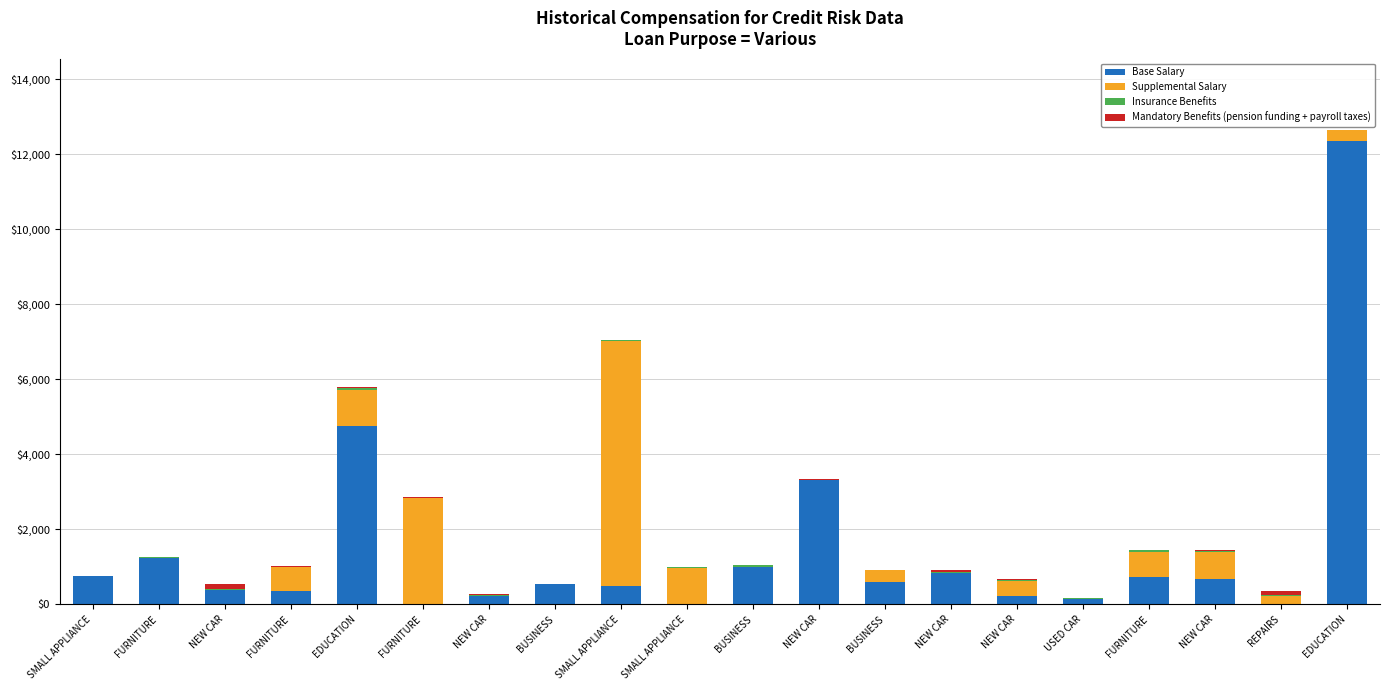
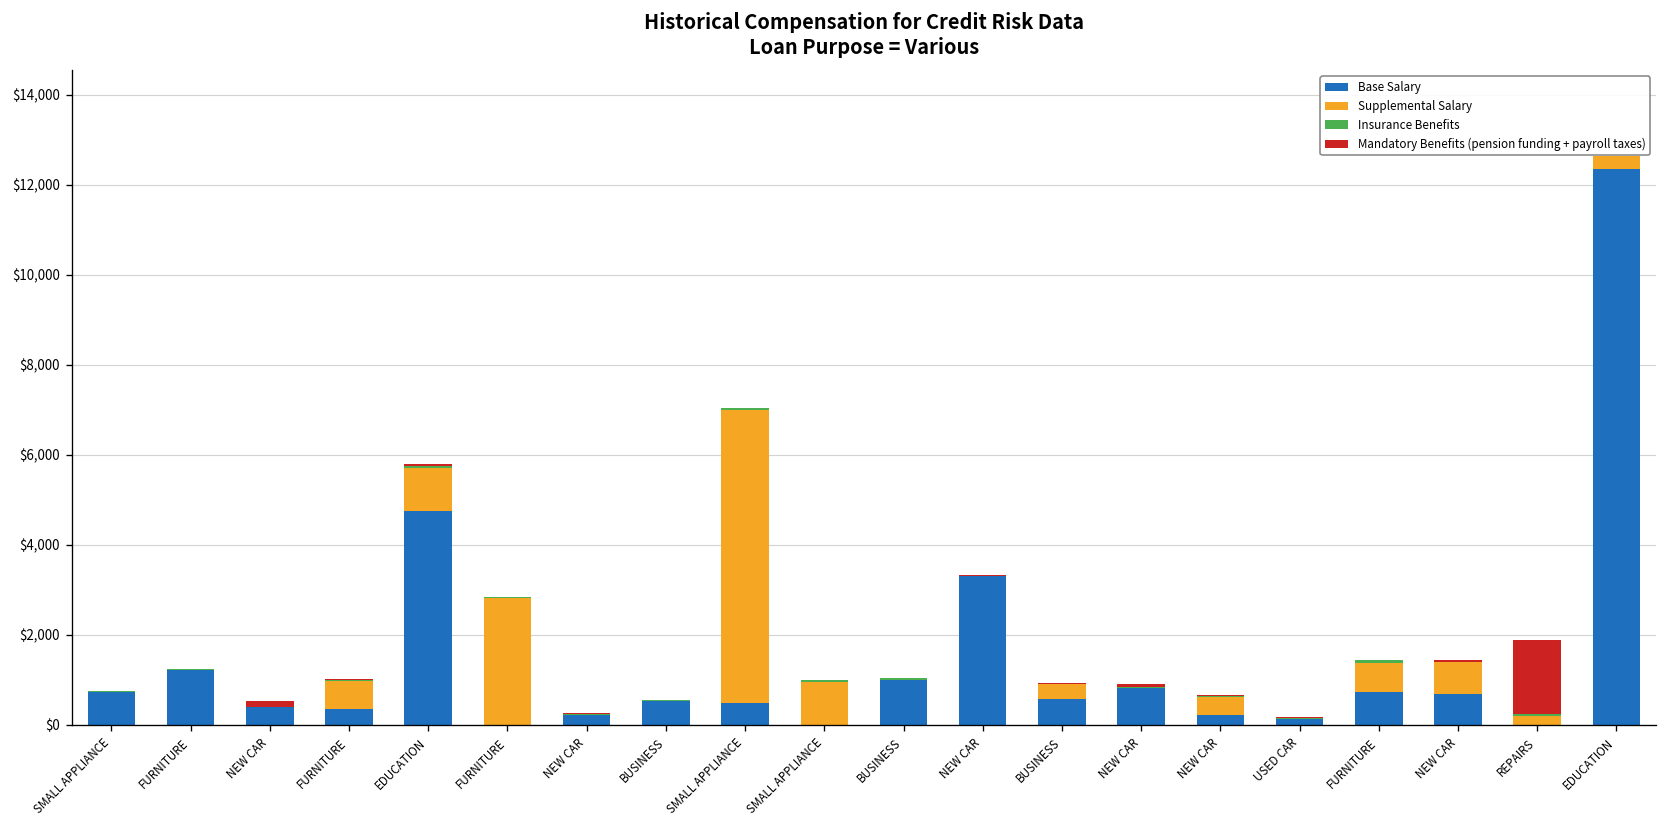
Mandatory Benefits (pension funding + payroll taxes), REPAIRS: $100 -> $1,600
